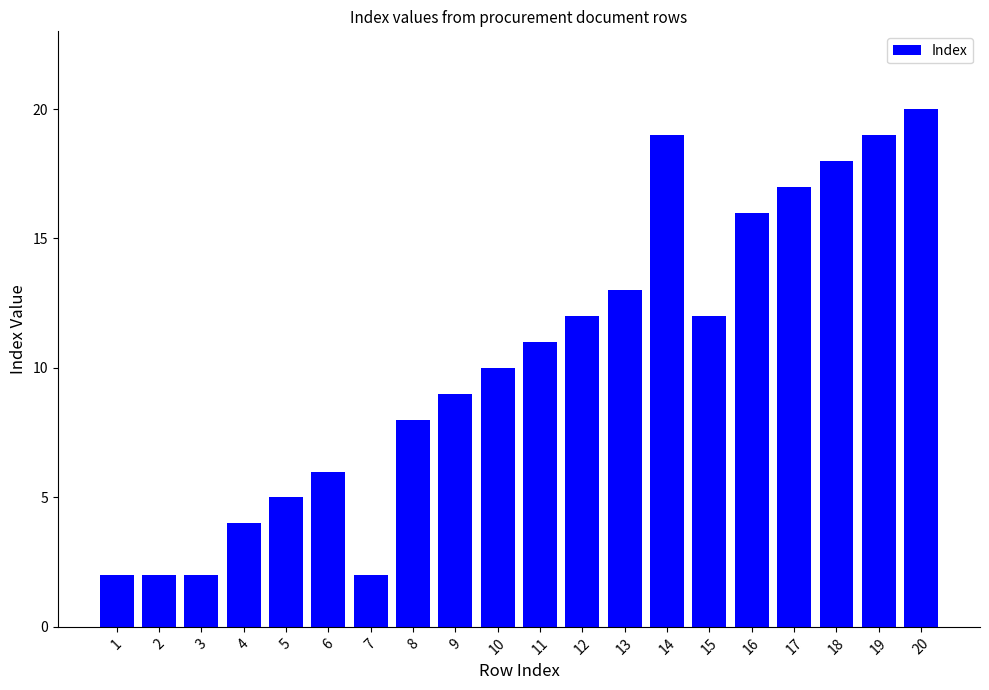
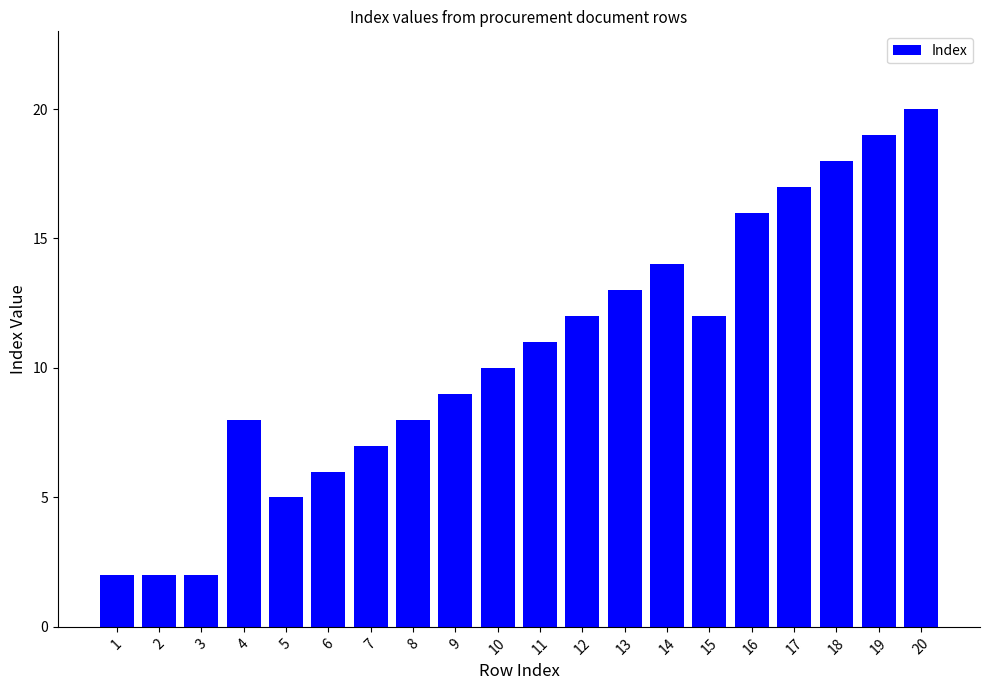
4: 4 -> 8
7: 2 -> 7
14: 19 -> 14
